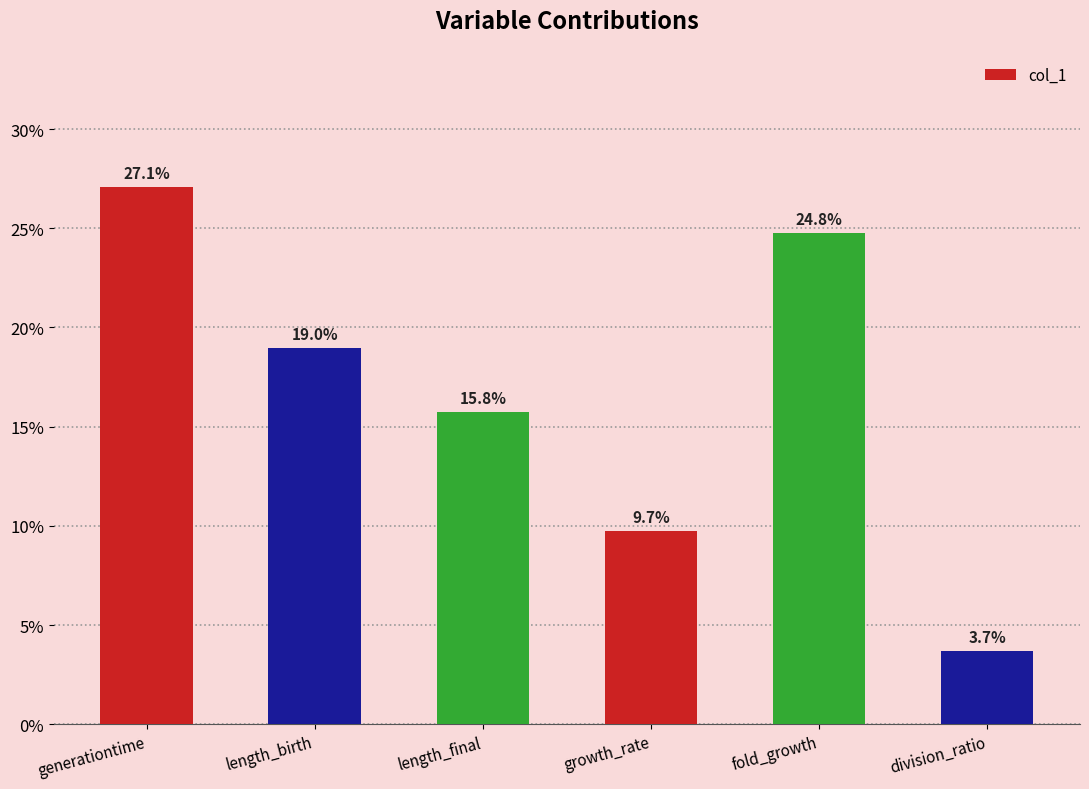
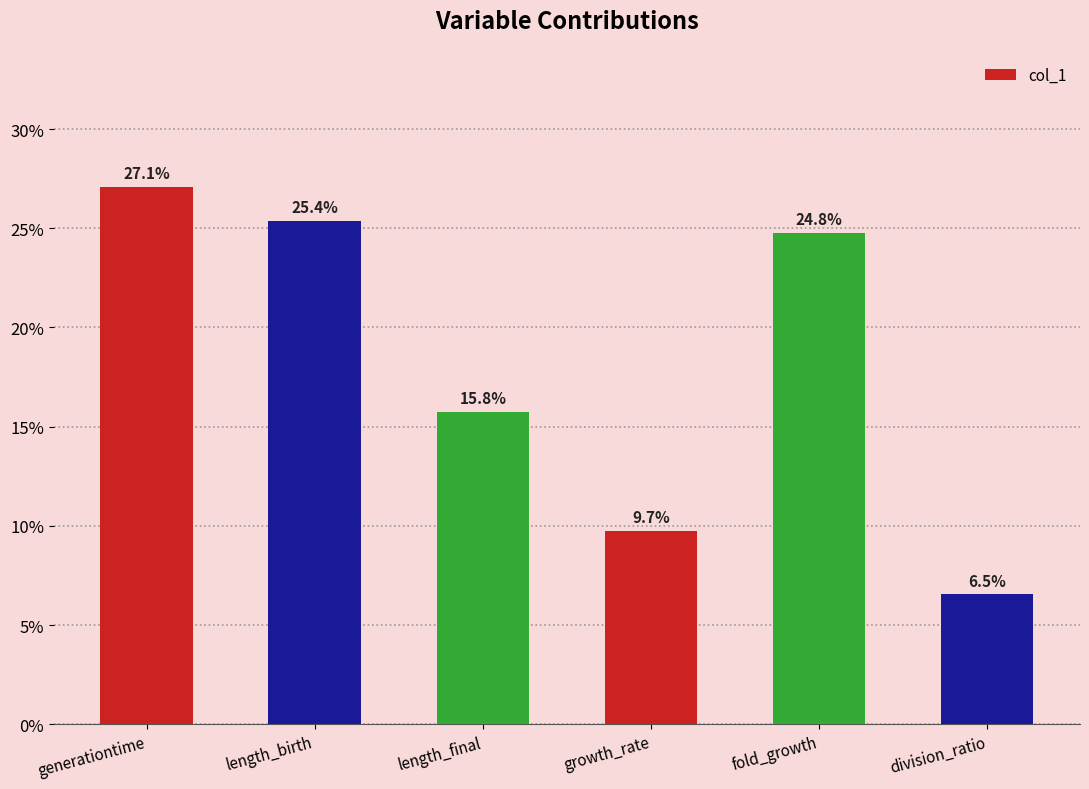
length_birth: 19.0% -> 25.4%
division_ratio: 3.7% -> 6.5%
